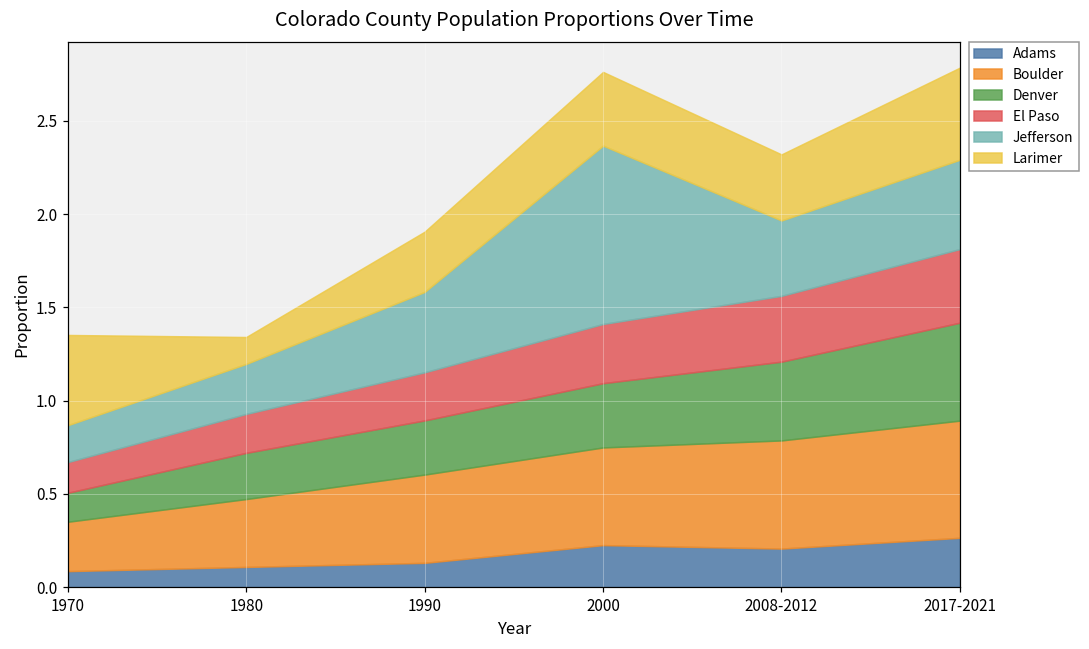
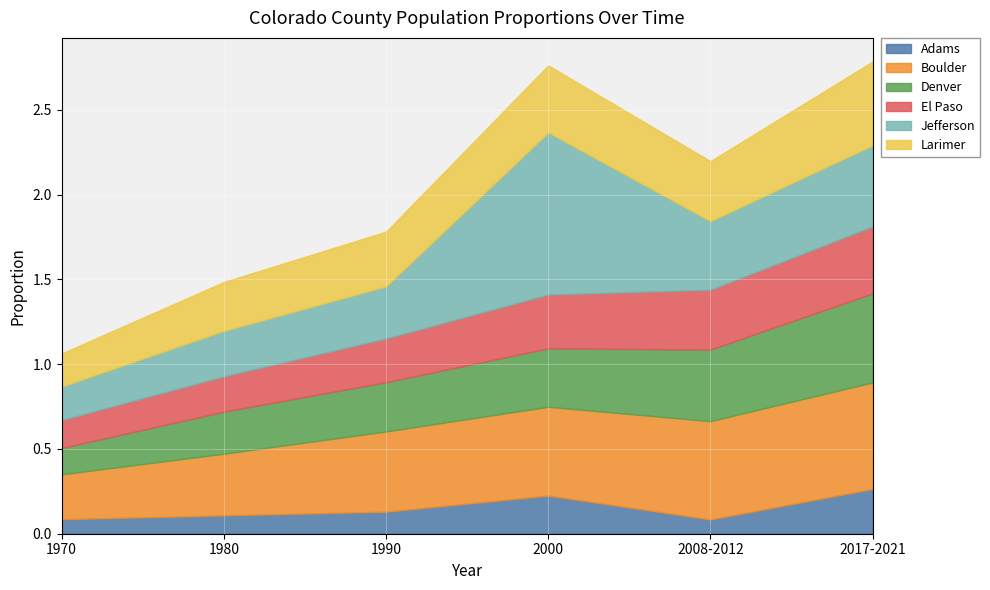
Larimer, 1970: 0.48 -> 0.19
Larimer, 1980: 0.14 -> 0.29
Jefferson, 1990: 0.43 -> 0.31
Adams, 2008-2012: 0.21 -> 0.08
